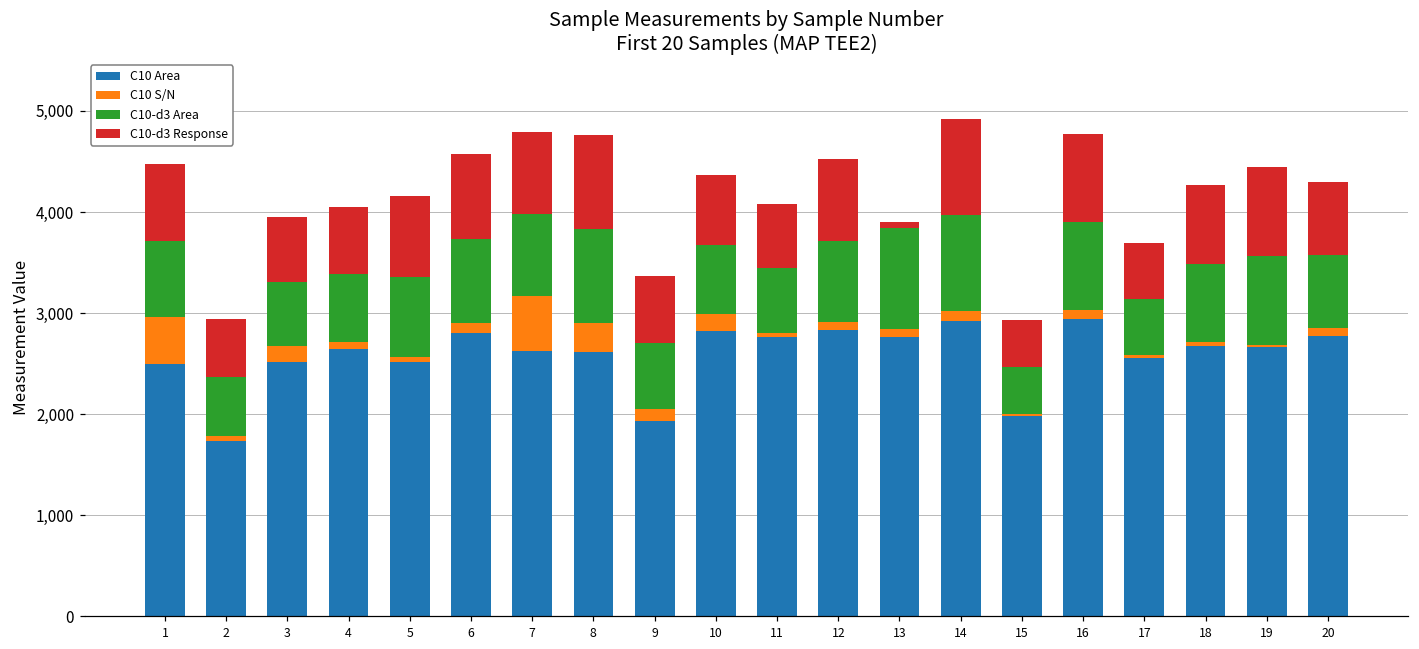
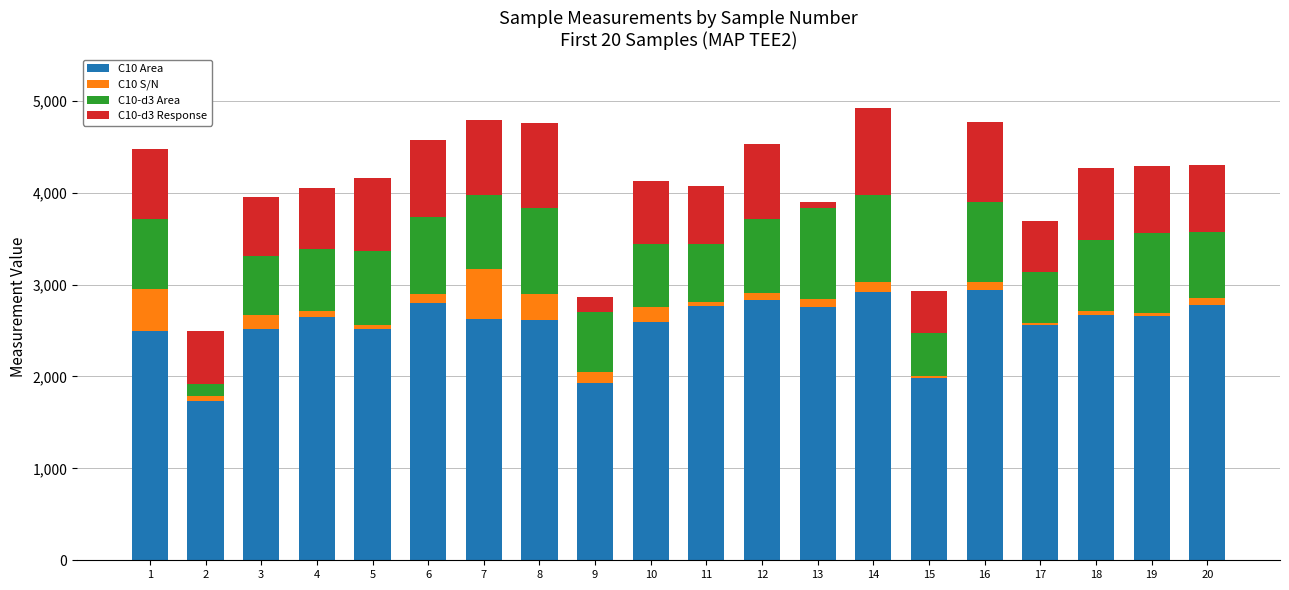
C10-d3 Area, 2: 600 -> 100
C10-d3 Response, 9: 700 -> 200
C10 Area, 10: 2,800 -> 2,600
C10-d3 Response, 19: 900 -> 700
